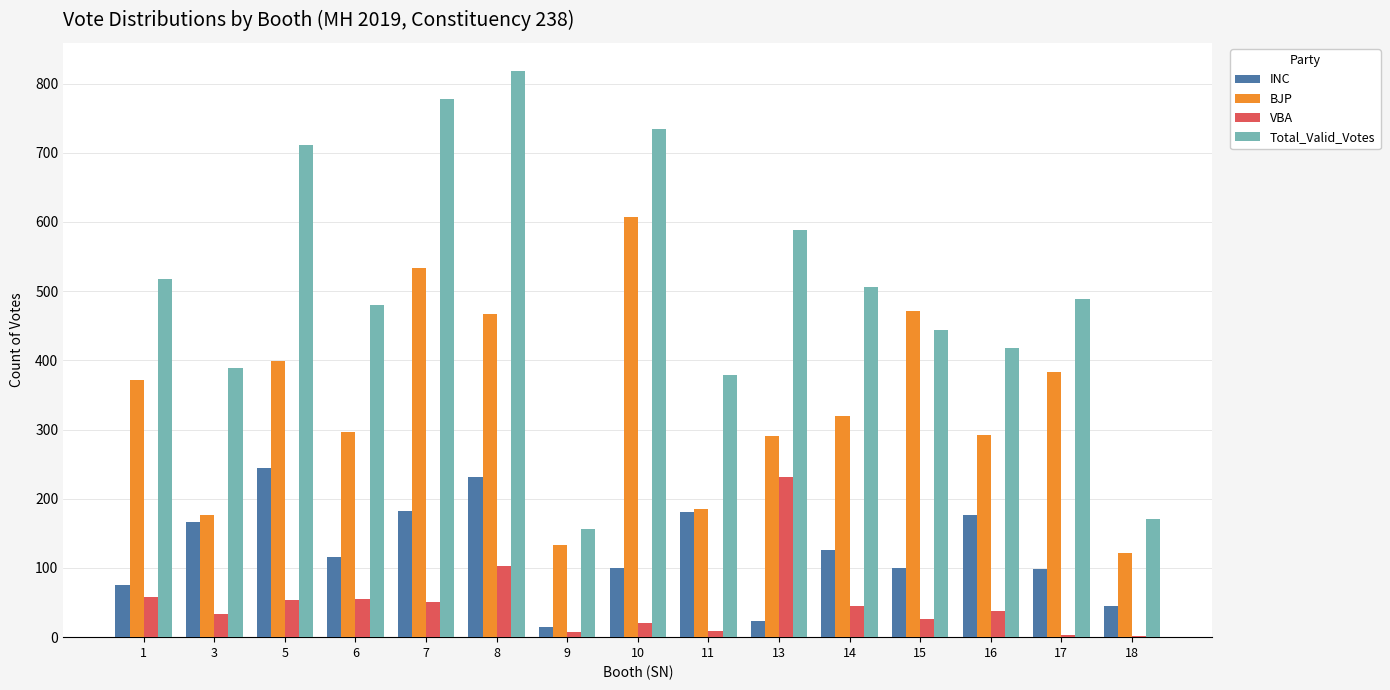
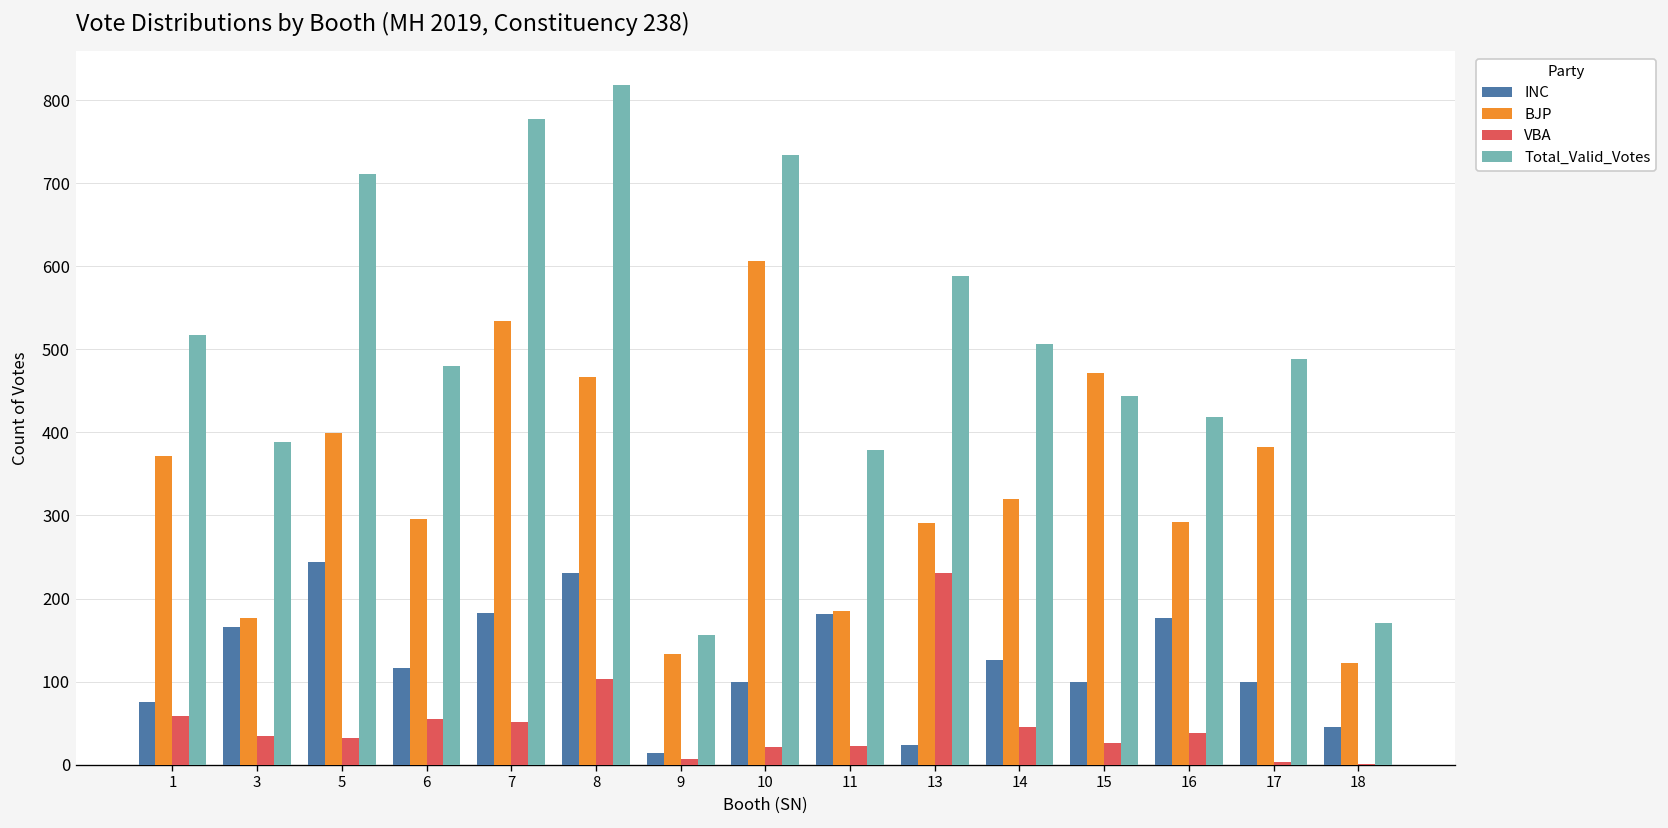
VBA, 5: 50 -> 30
VBA, 11: 10 -> 20
